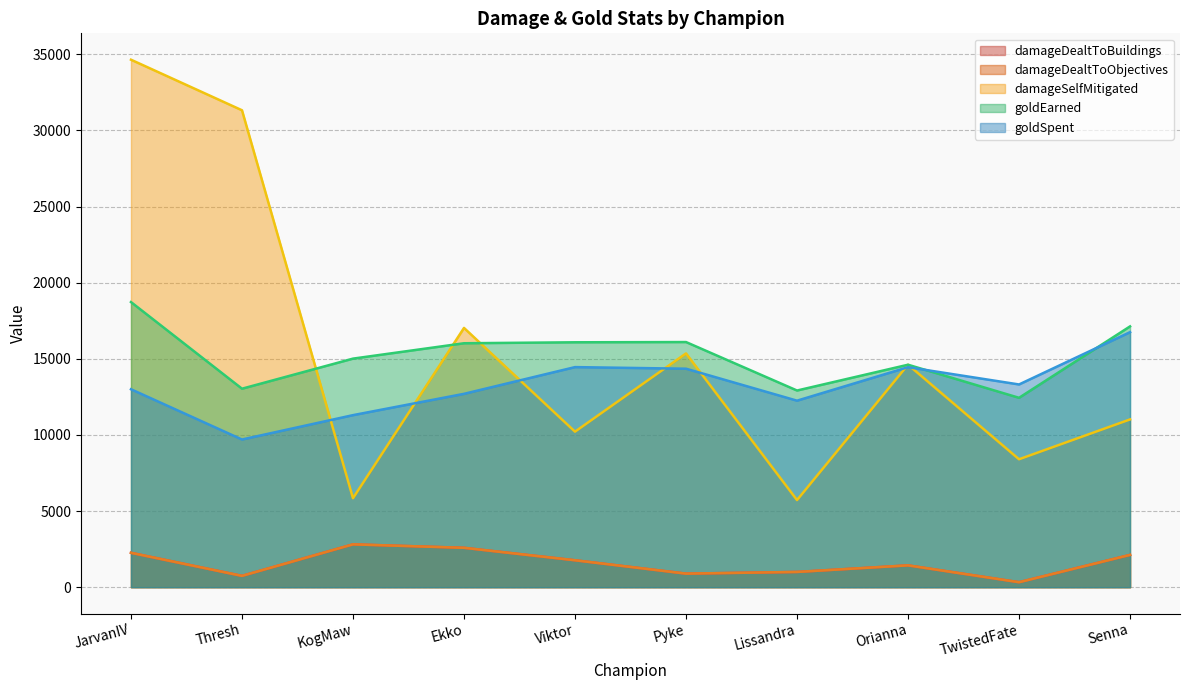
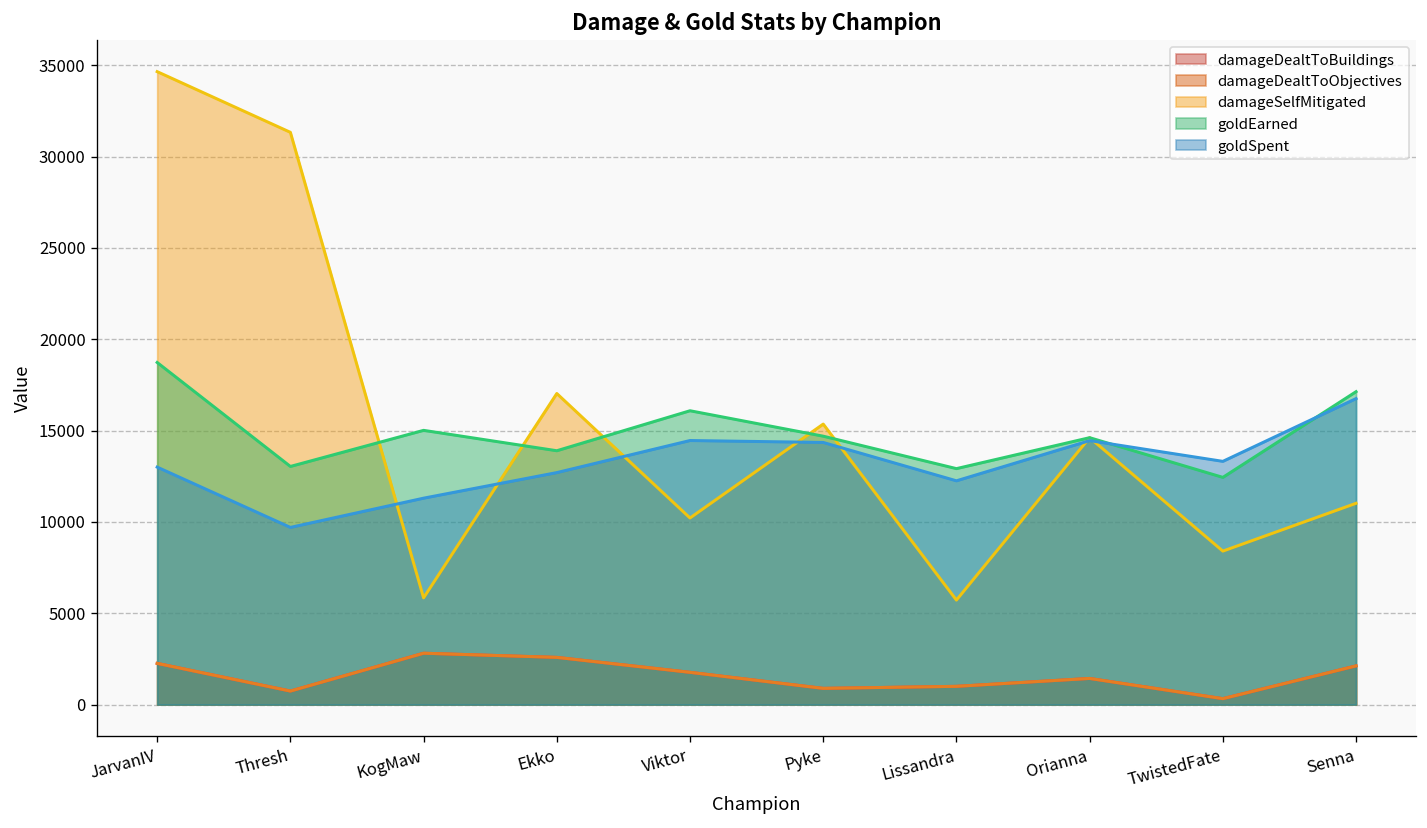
goldEarned, Ekko: 16000 -> 13900
goldEarned, Pyke: 16100 -> 14700
